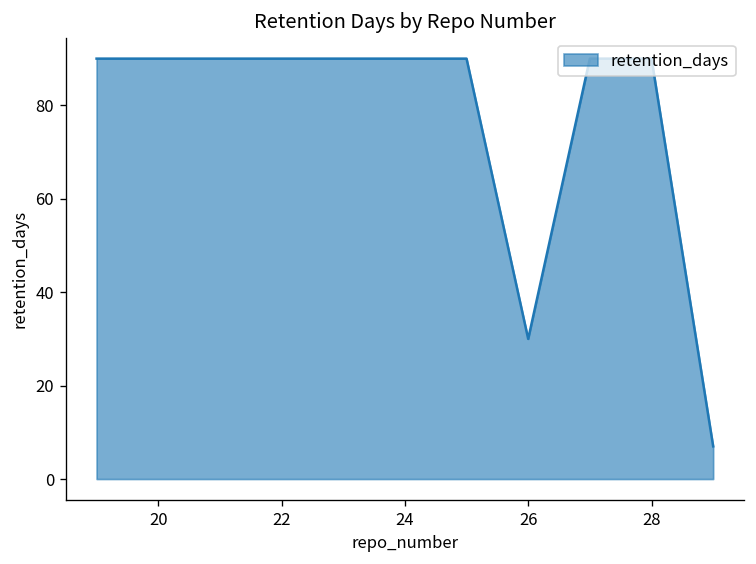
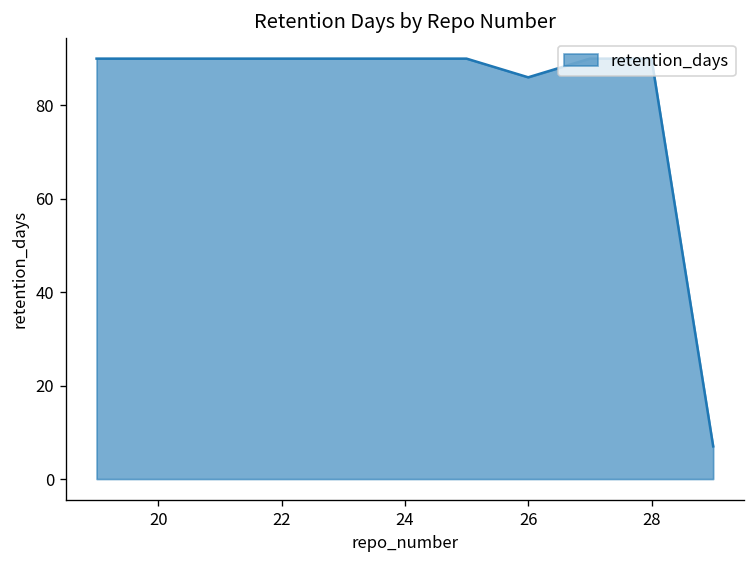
26: 30 -> 86
